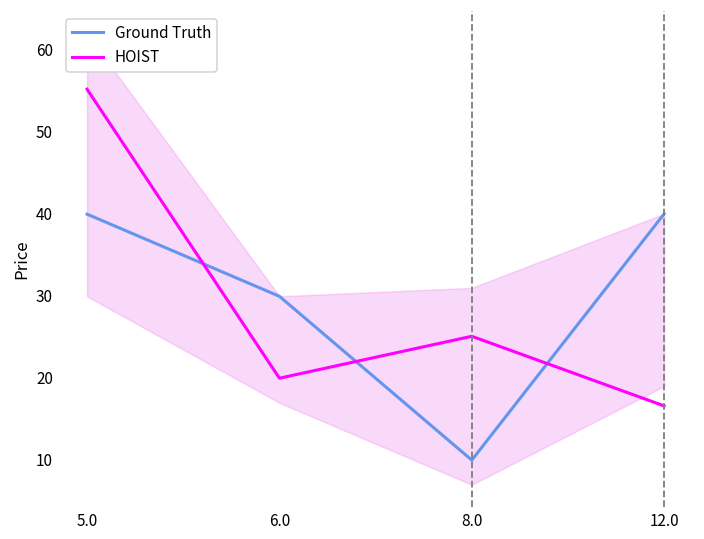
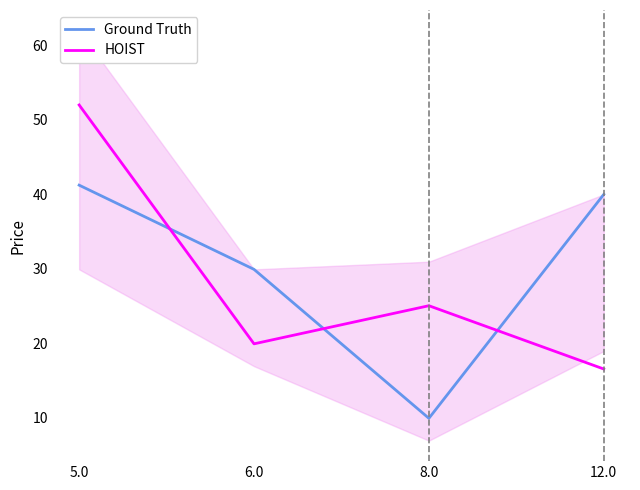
Ground Truth, 5.0: 40 -> 41
HOIST, 5.0: 55 -> 52
